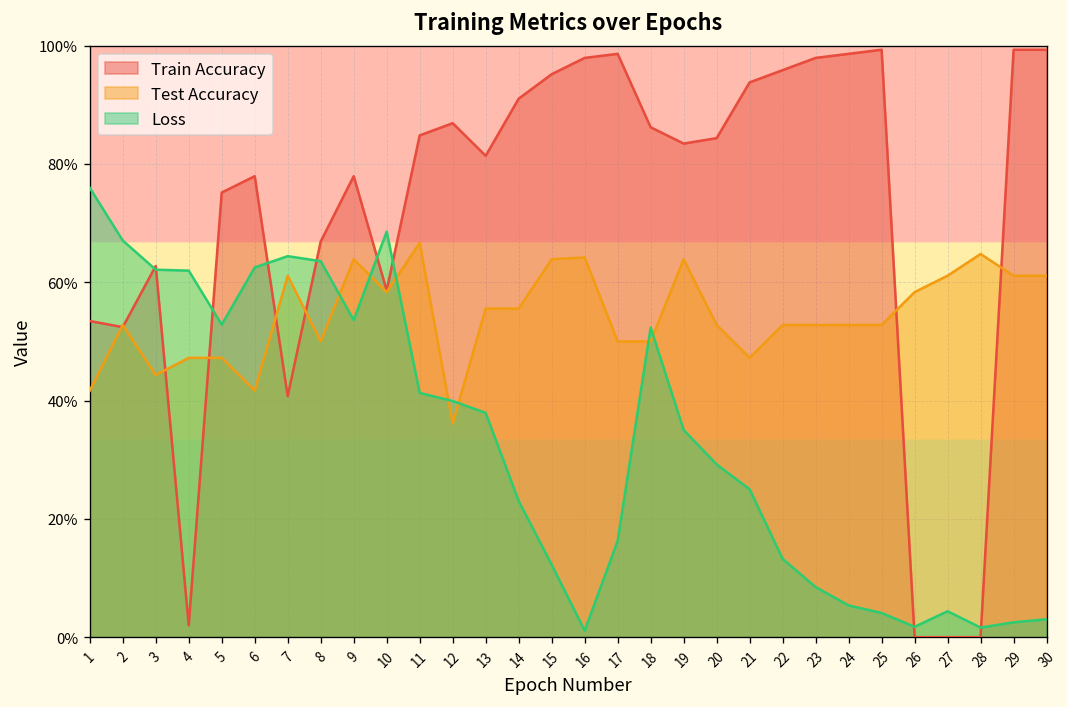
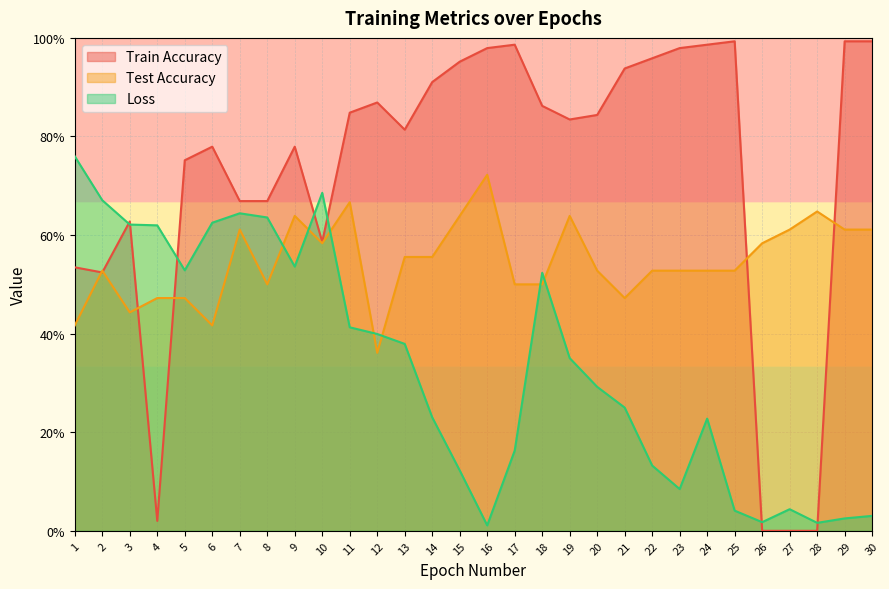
Train Accuracy, 7: 41% -> 67%
Test Accuracy, 16: 64% -> 72%
Loss, 24: 5% -> 23%
